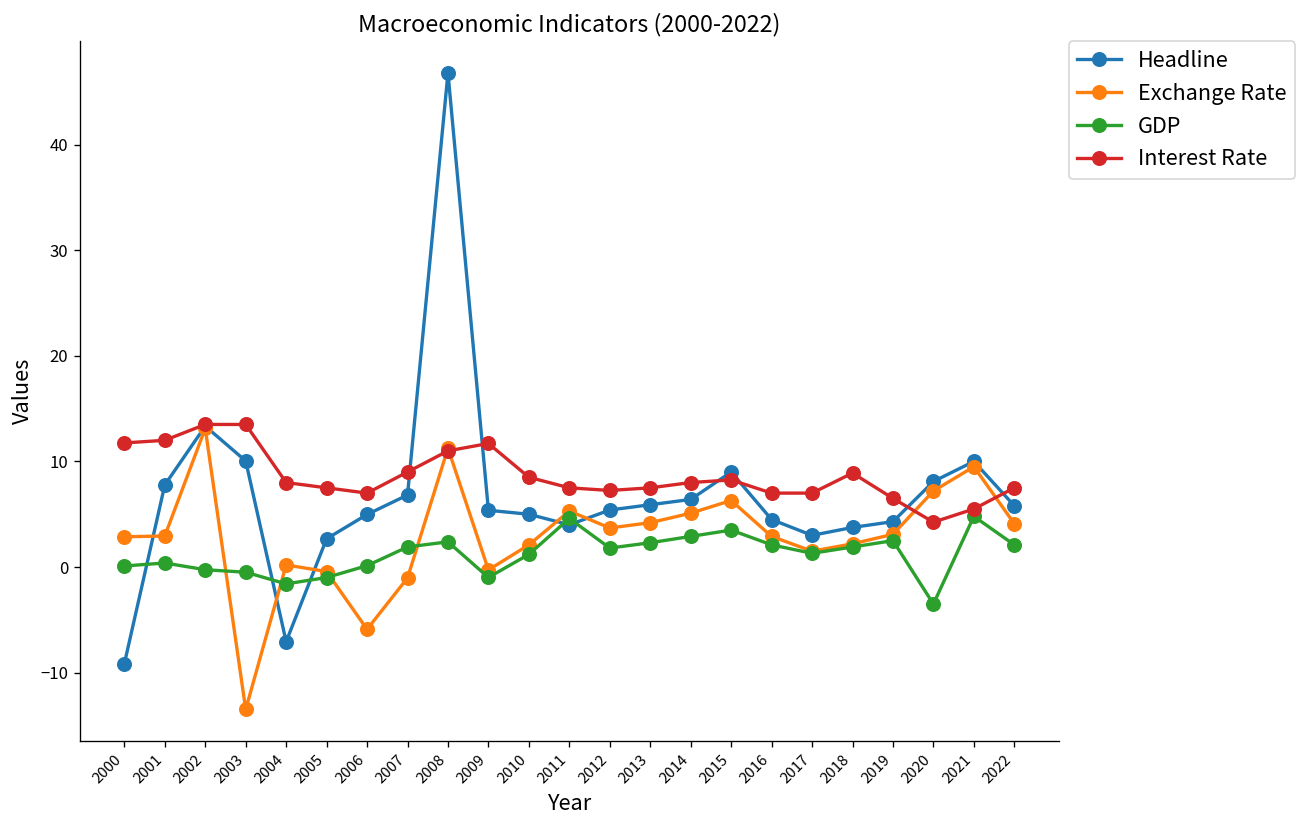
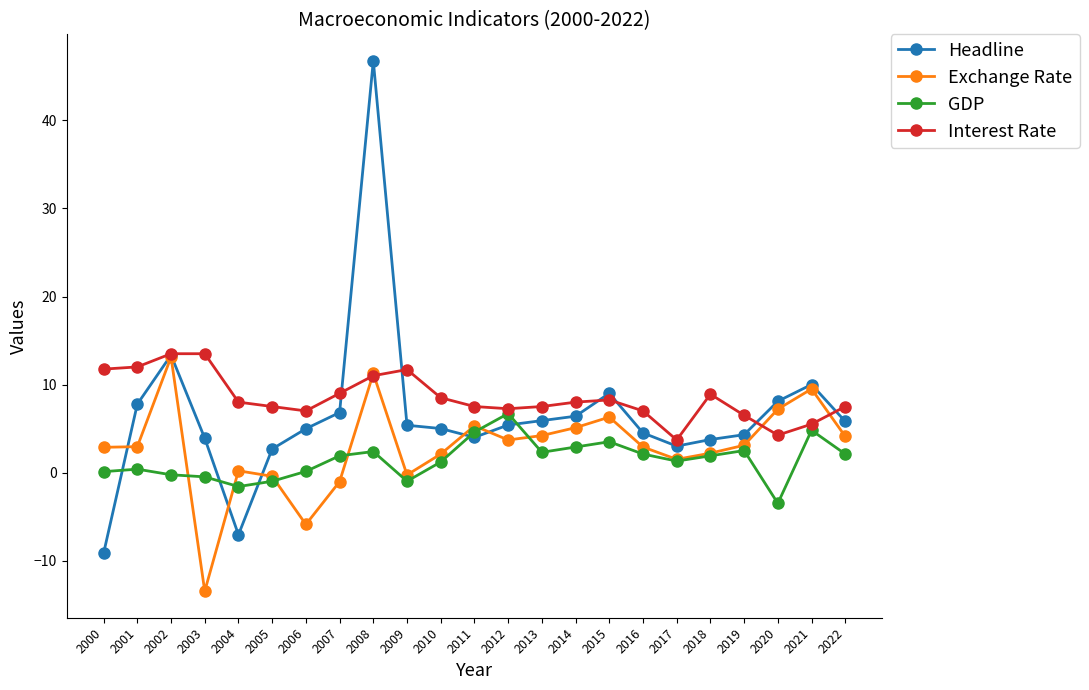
Headline, 2003: 10 -> 4
GDP, 2012: 2 -> 7
Interest Rate, 2017: 7 -> 4
